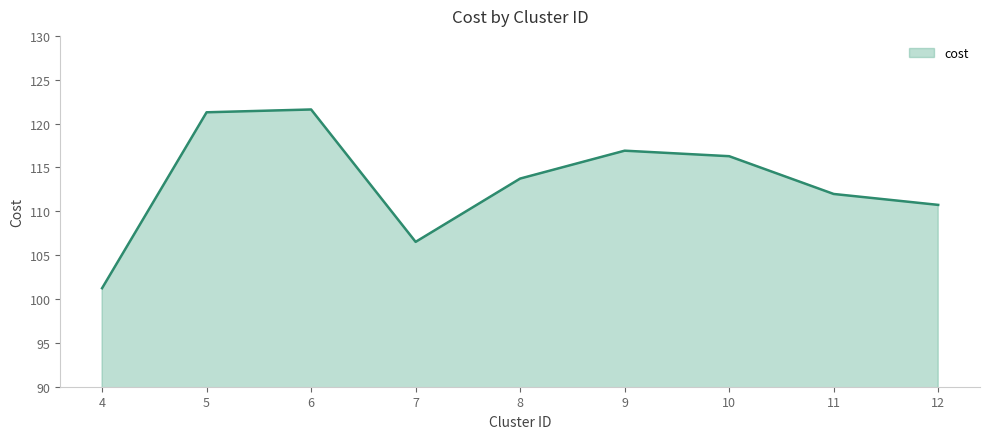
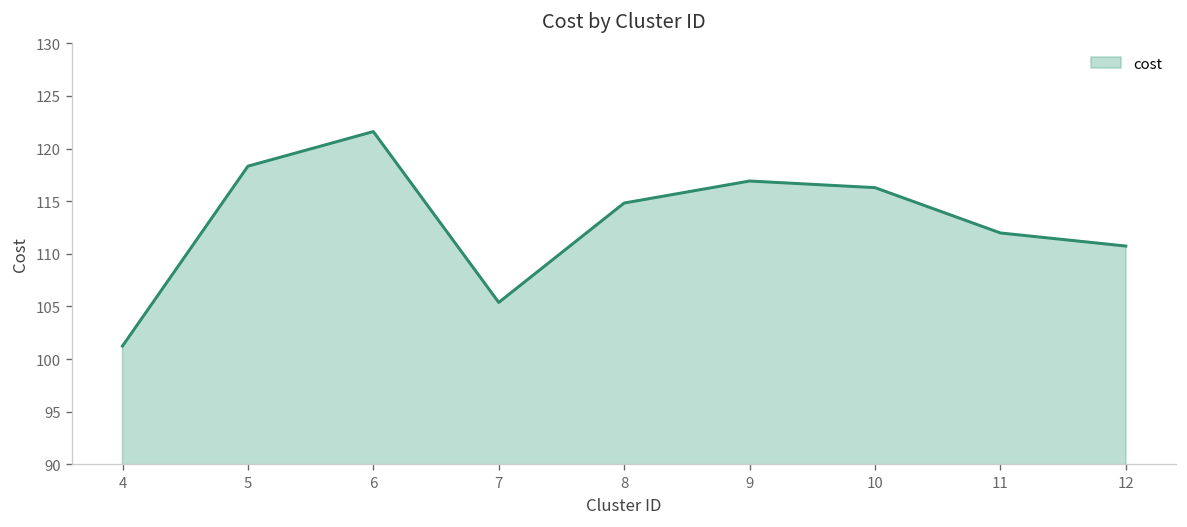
5: 121 -> 118
7: 107 -> 105
8: 114 -> 115
